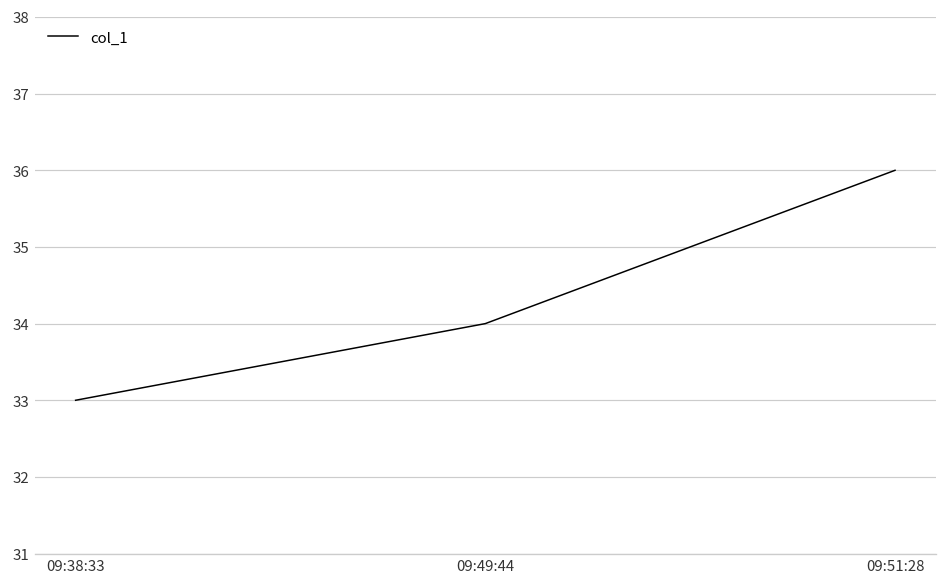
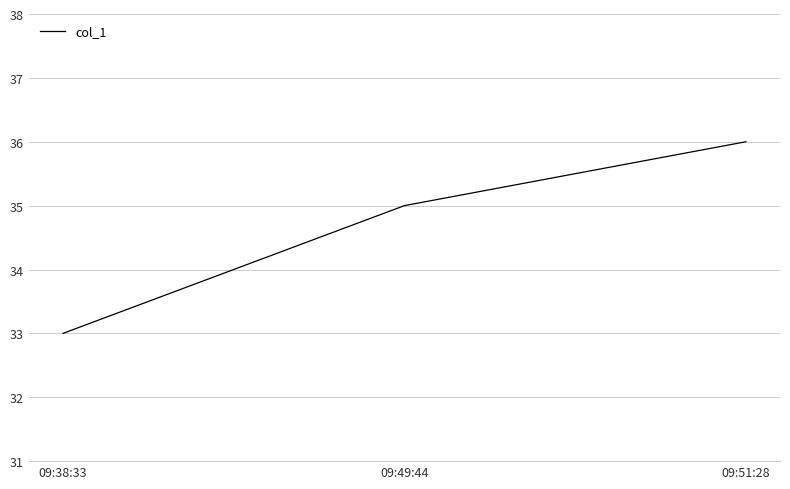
09:49:44: 34 -> 35
